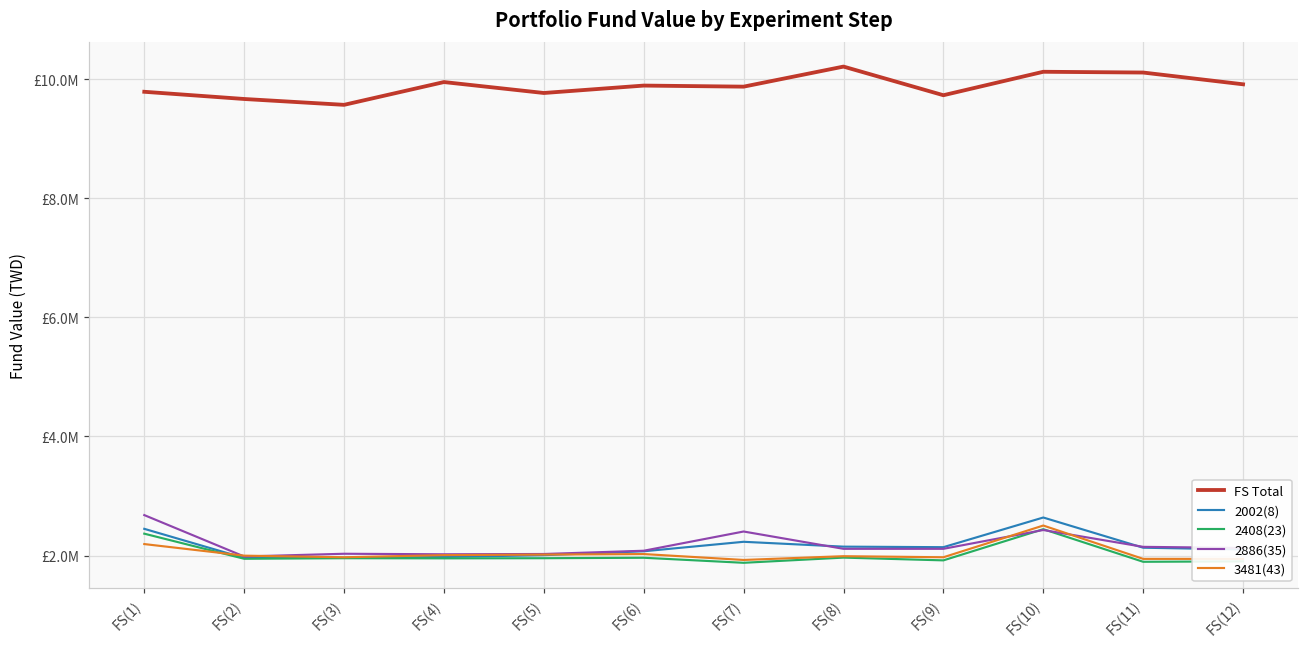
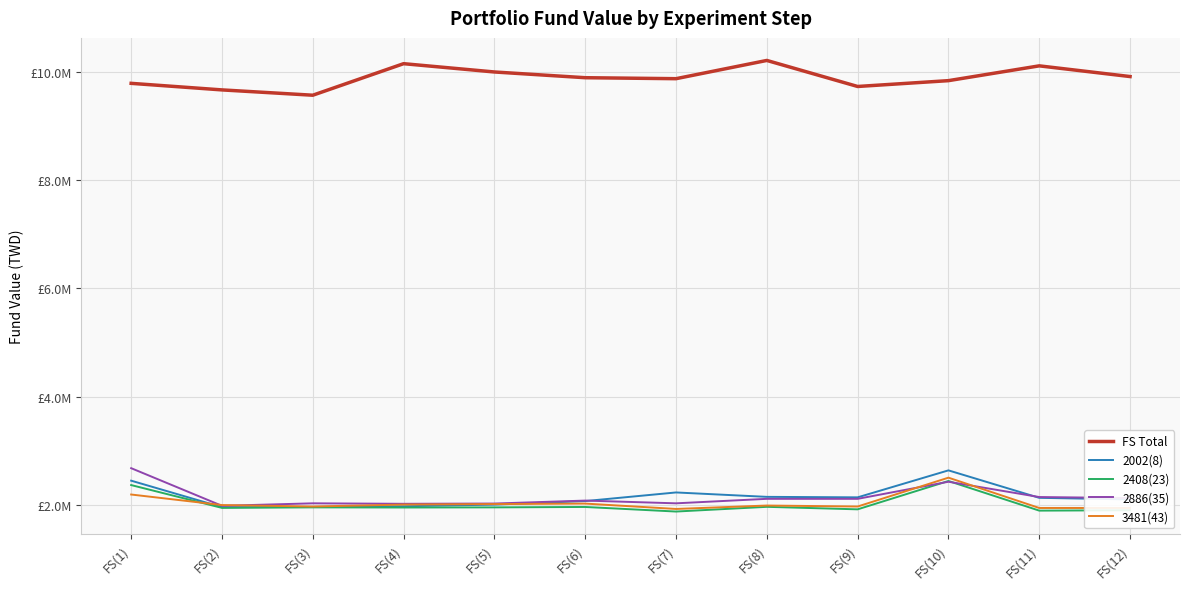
FS Total, FS(4): £10000000 -> £10200000
FS Total, FS(5): £9800000 -> £10000000
2886(35), FS(7): £2400000 -> £2000000
FS Total, FS(10): £10100000 -> £9800000
